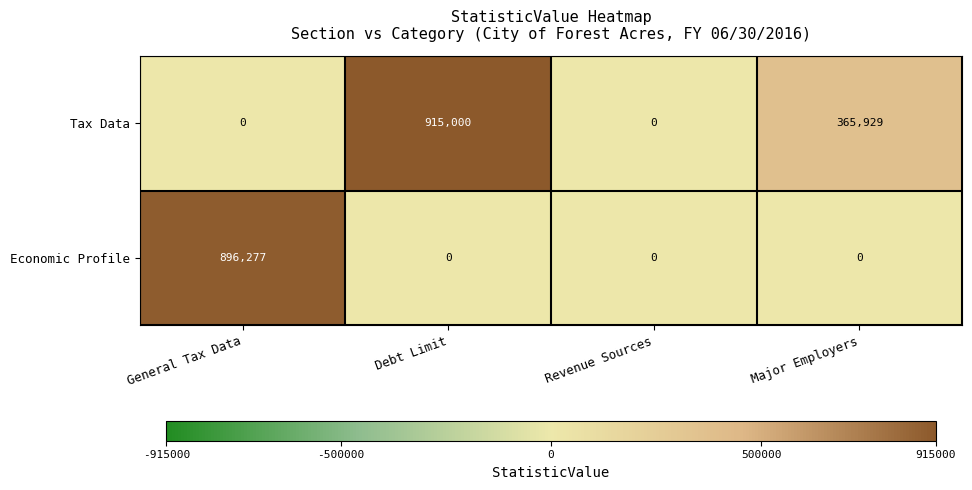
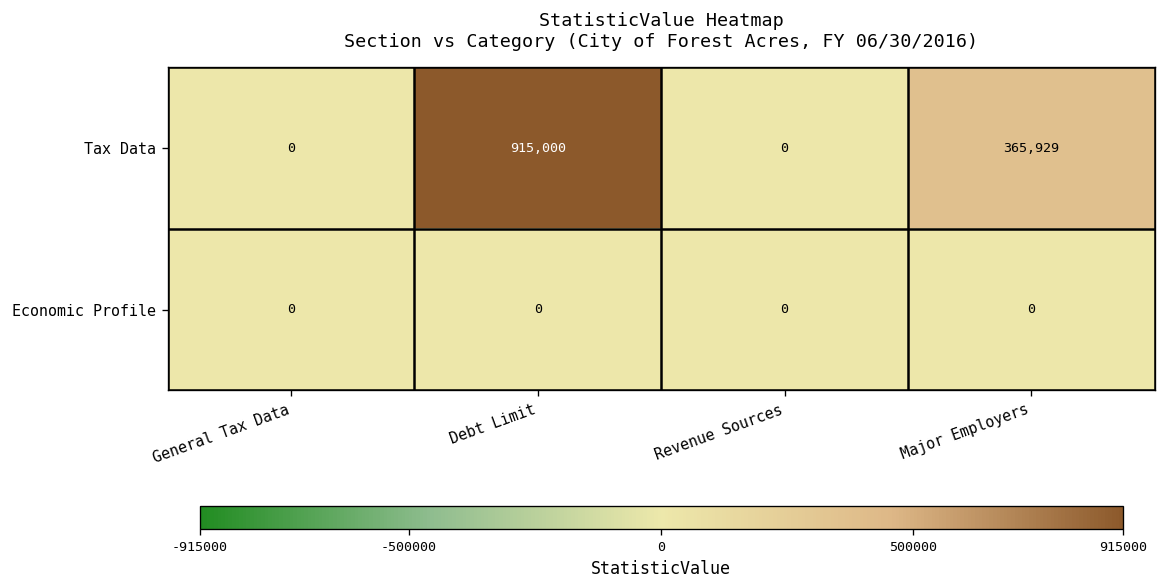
Economic Profile, General Tax Data: 896,277 -> 0
